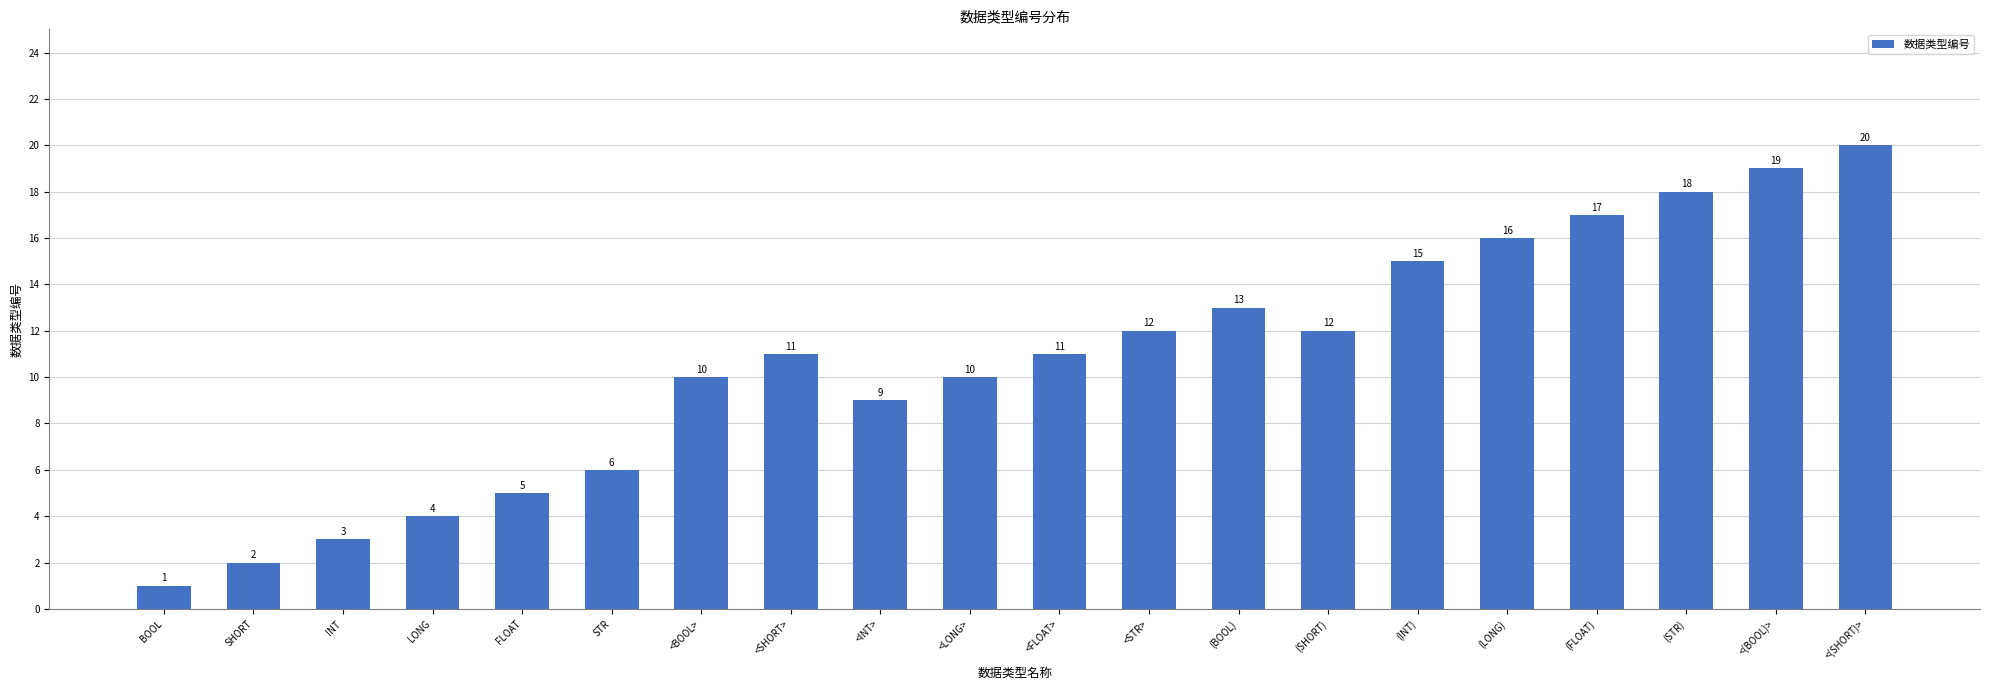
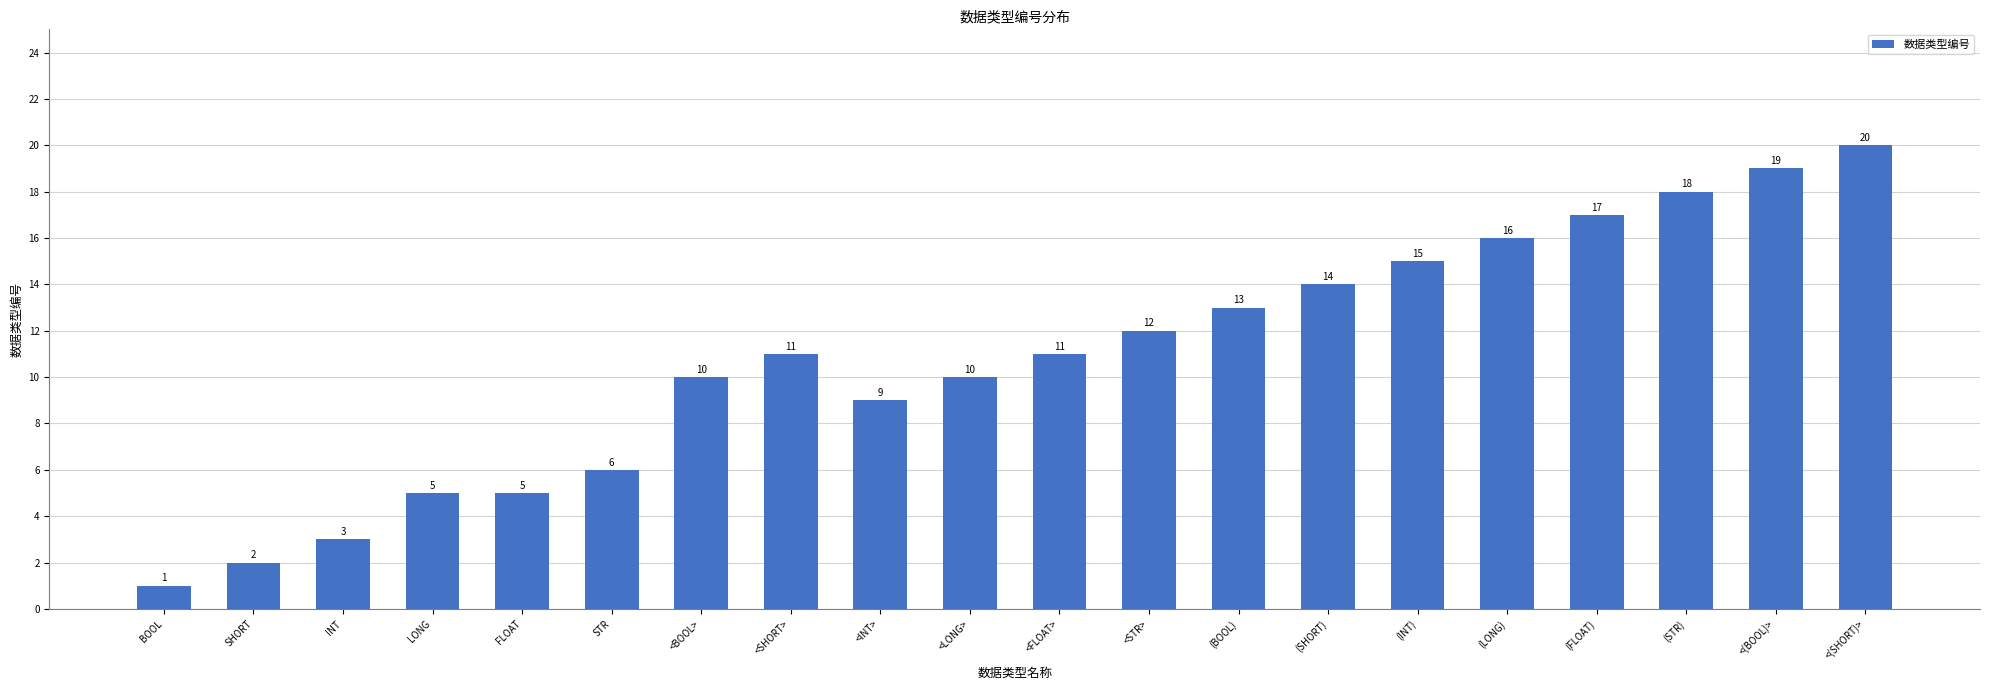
LONG: 4 -> 5
(SHORT): 12 -> 14
